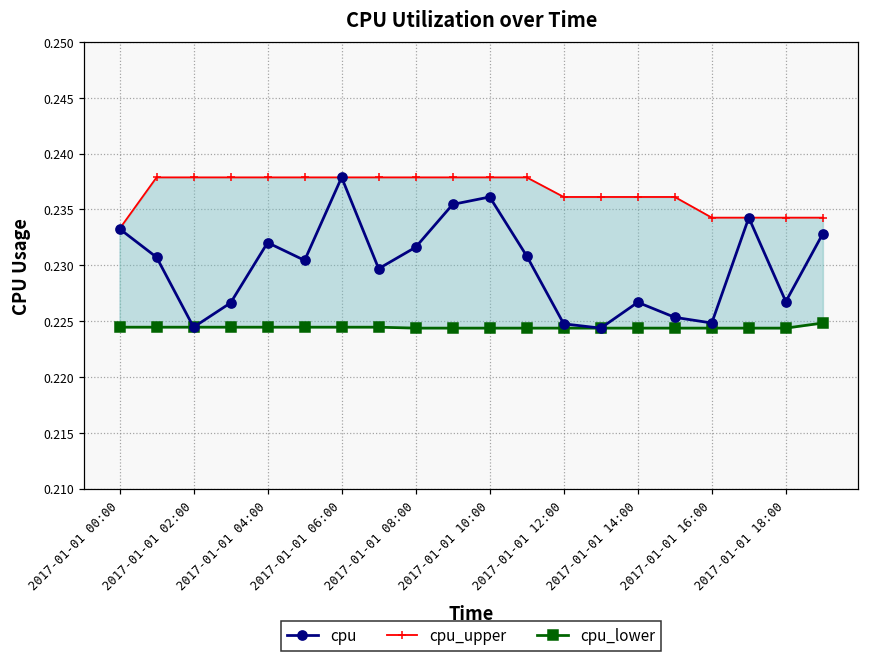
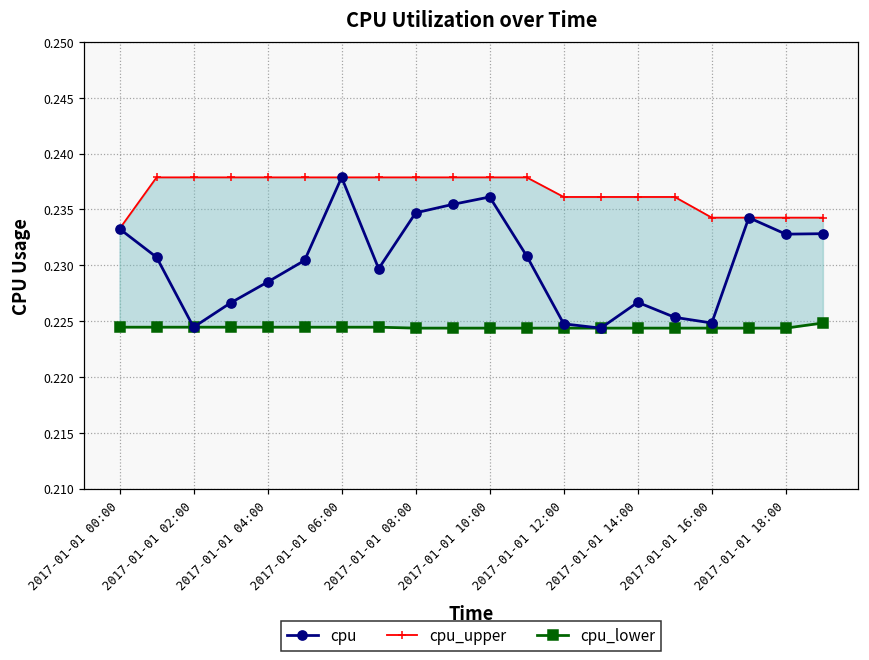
cpu, 2017-01-01 04:00: 0.2320 -> 0.2285
cpu, 2017-01-01 08:00: 0.2316 -> 0.2347
cpu, 2017-01-01 18:00: 0.2267 -> 0.2328
